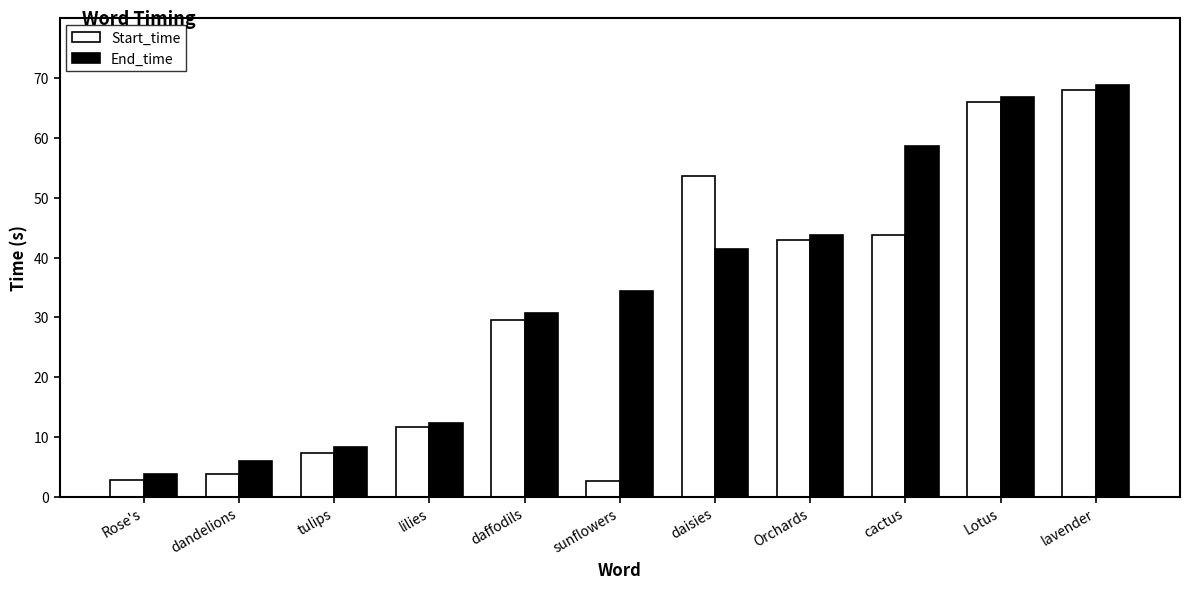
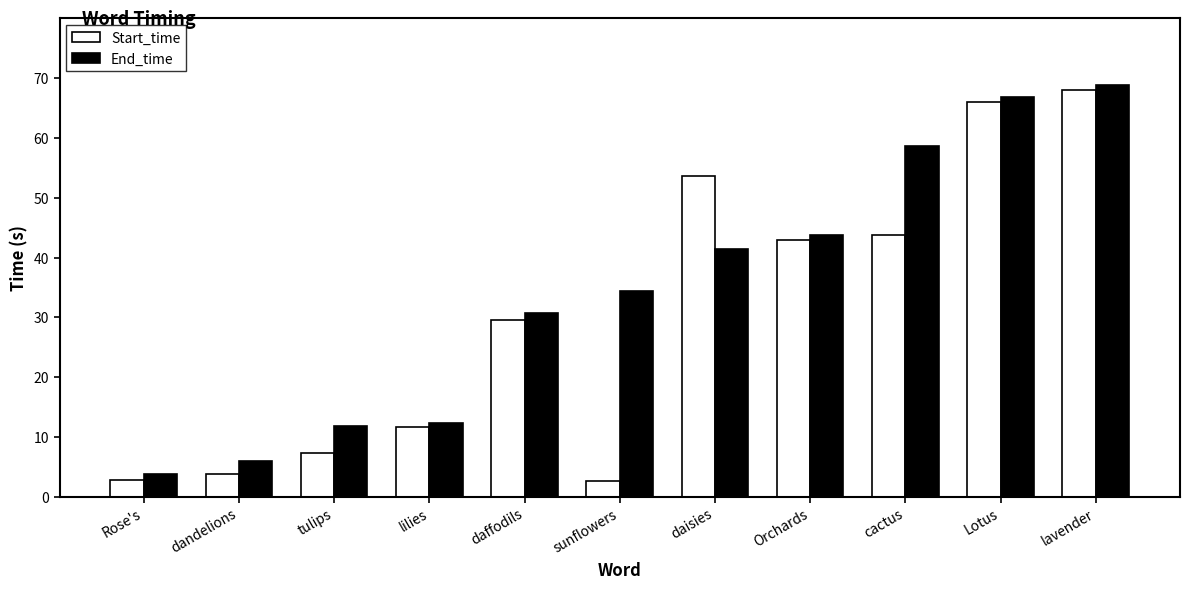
End_time, tulips: 8 -> 12
